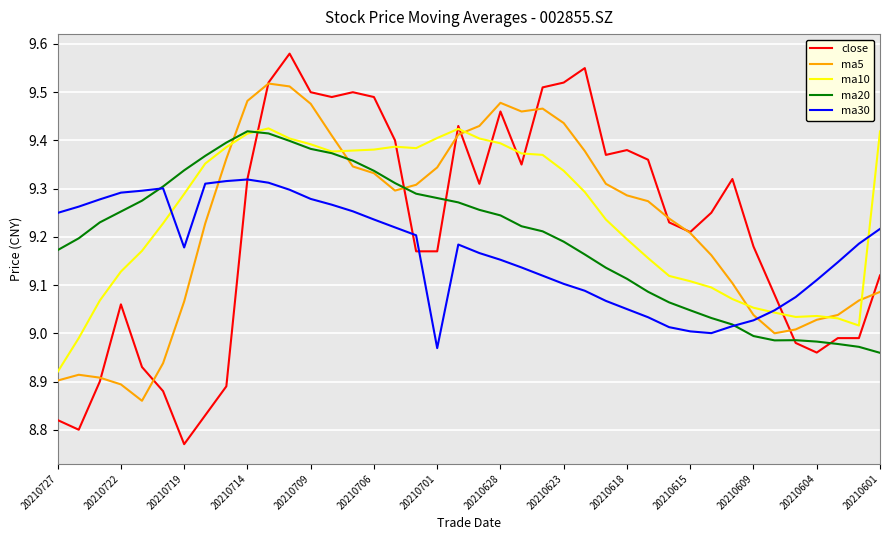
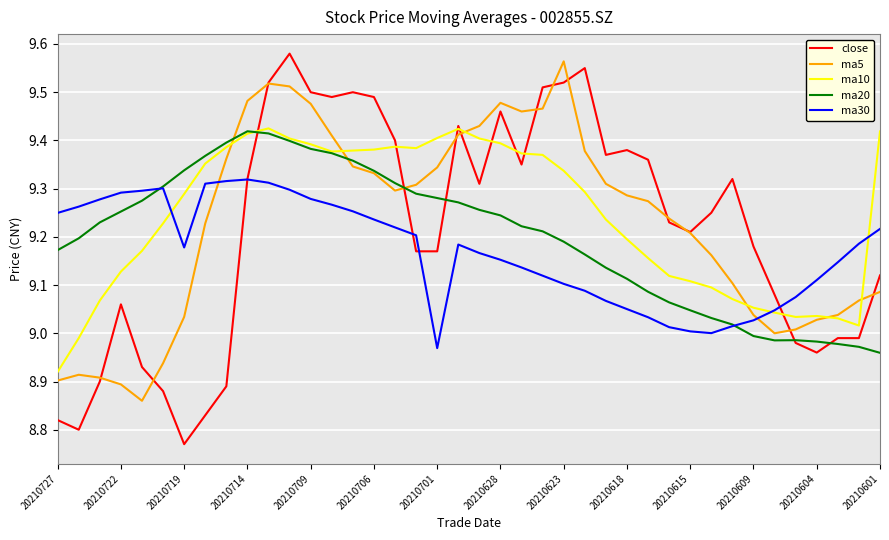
ma5, 20210719: 9.07 -> 9.03
ma5, 20210623: 9.44 -> 9.56
